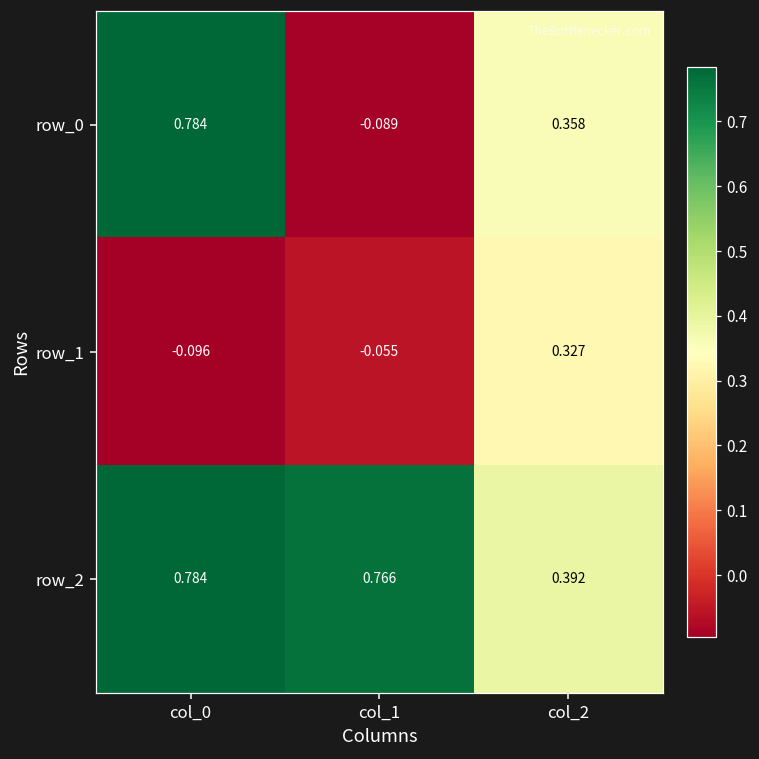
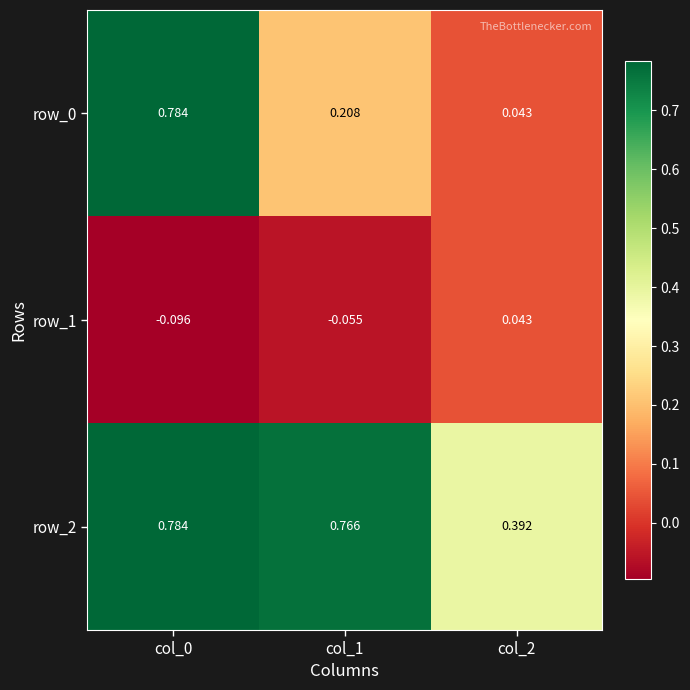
row_0, col_1: -0.089 -> 0.208
row_0, col_2: 0.358 -> 0.043
row_1, col_2: 0.327 -> 0.043
